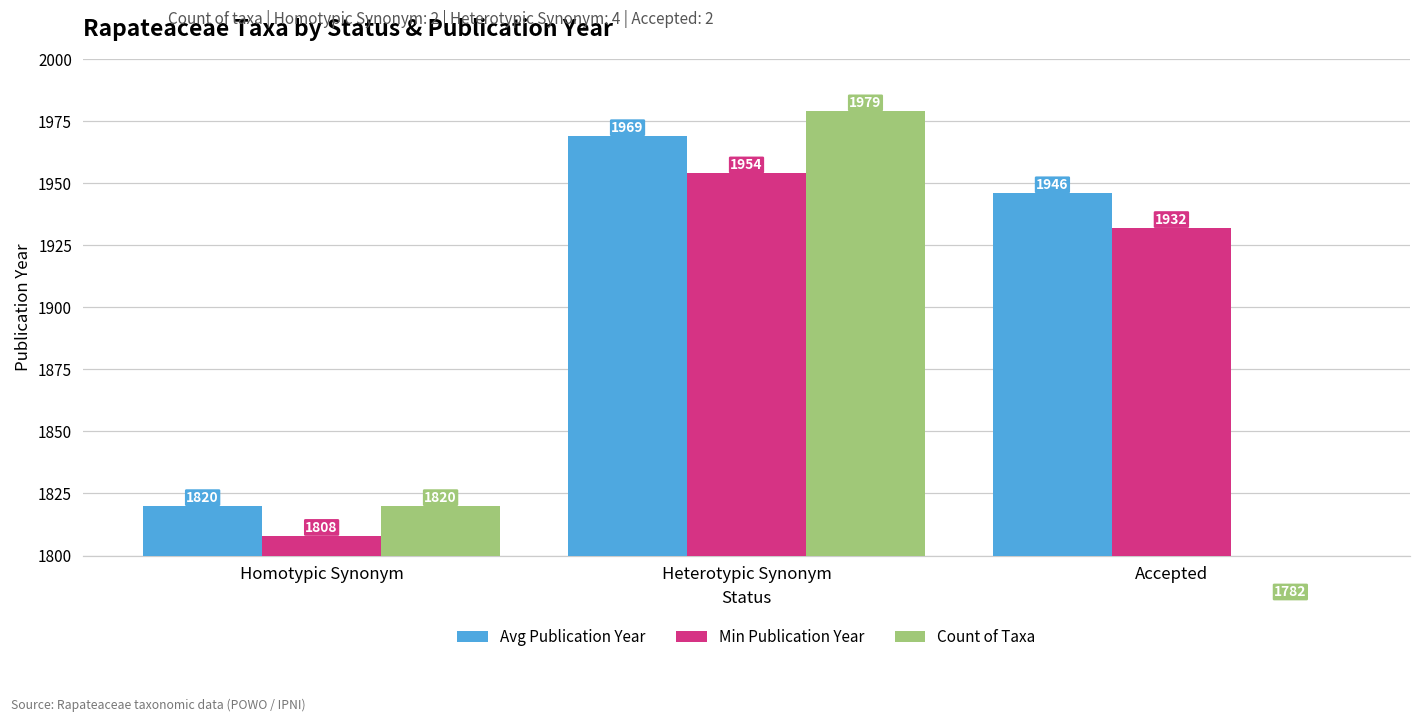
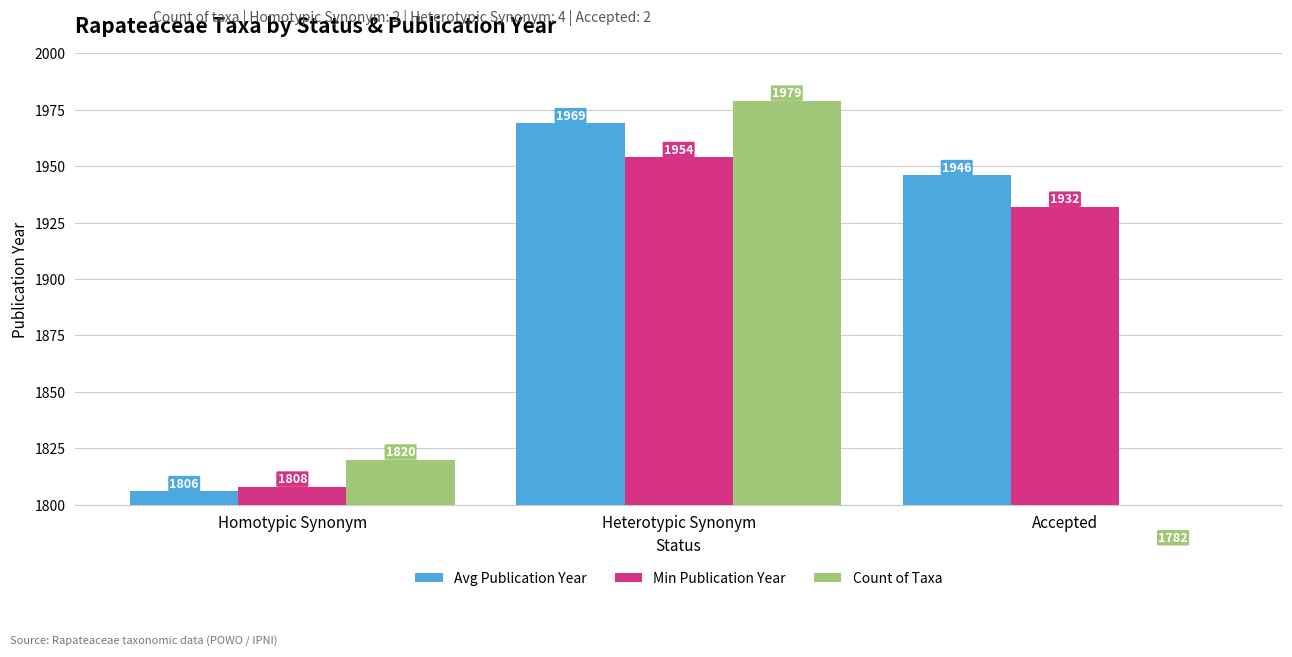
Avg Publication Year, Homotypic Synonym: 1820 -> 1806
